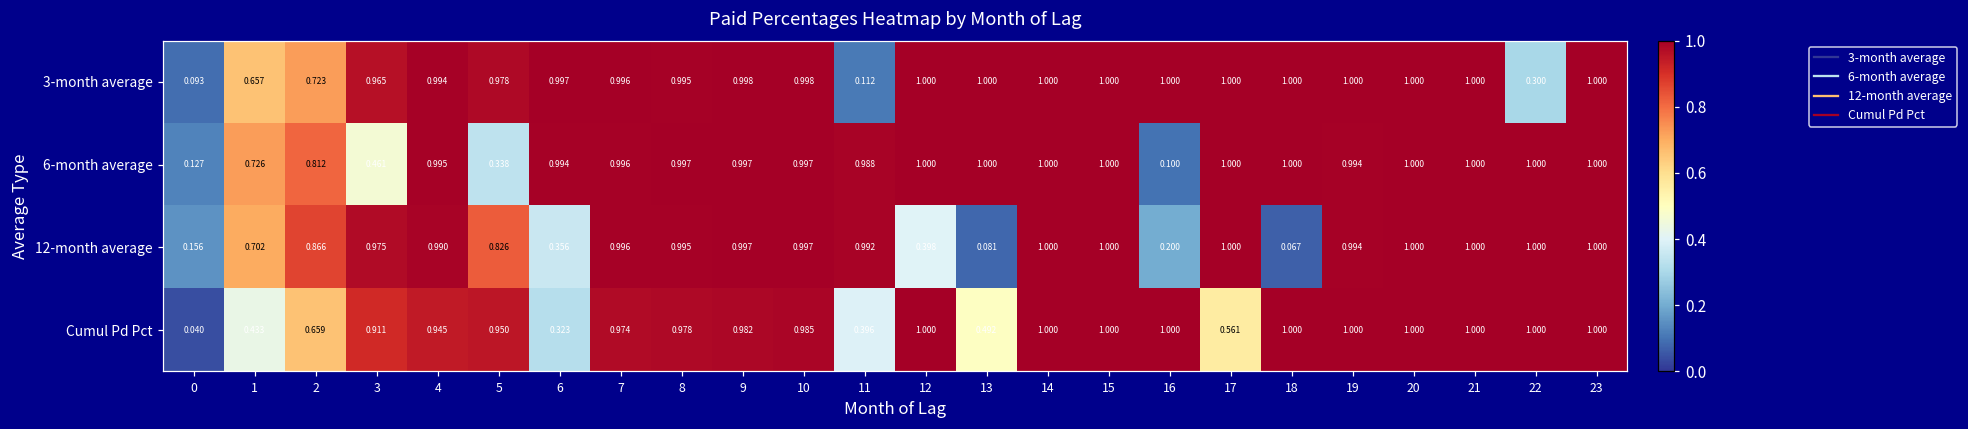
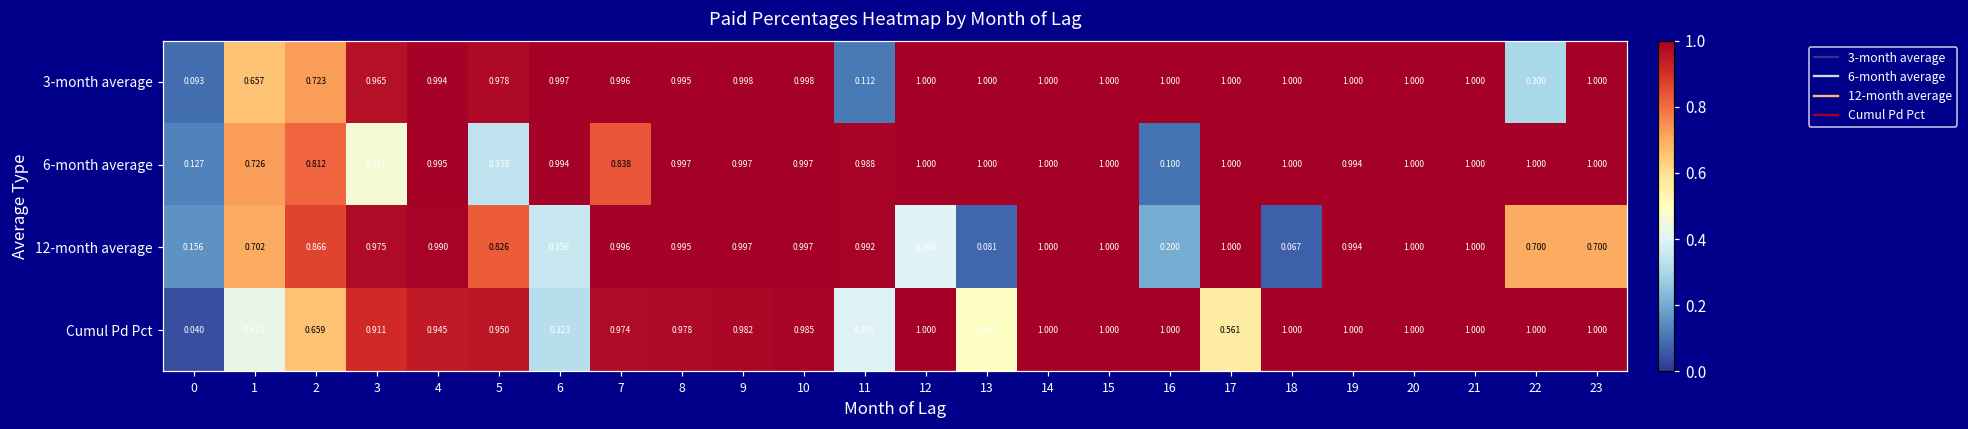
6-month average, 7: 0.996 -> 0.838
12-month average, 22: 1.000 -> 0.700
12-month average, 23: 1.000 -> 0.700
